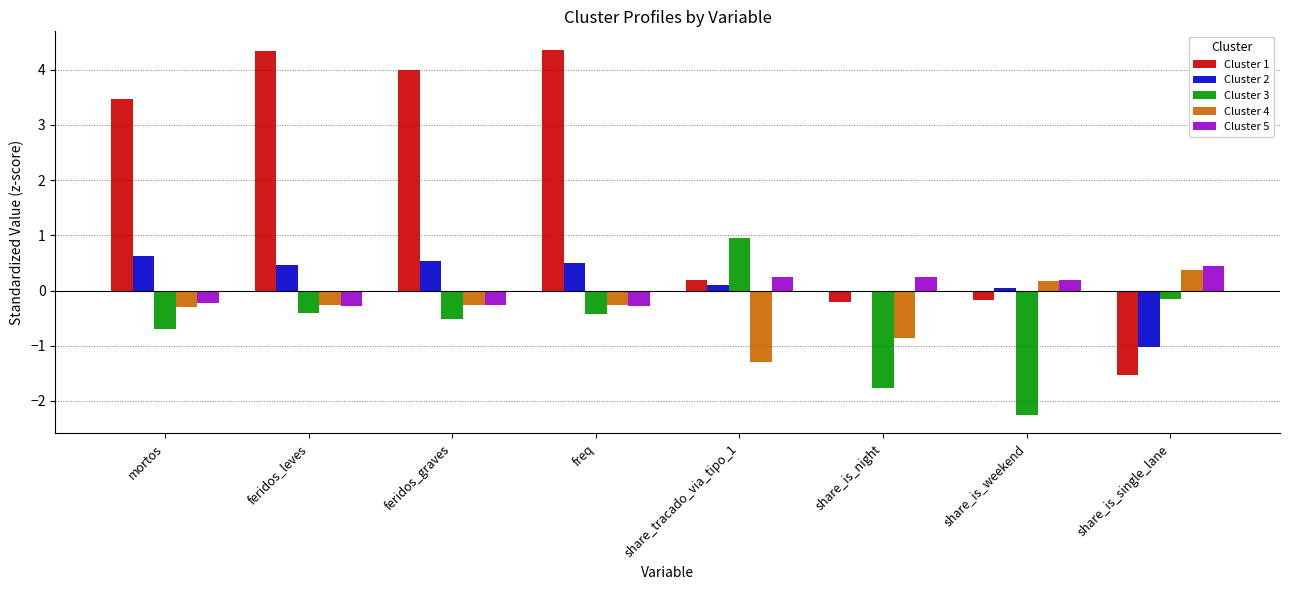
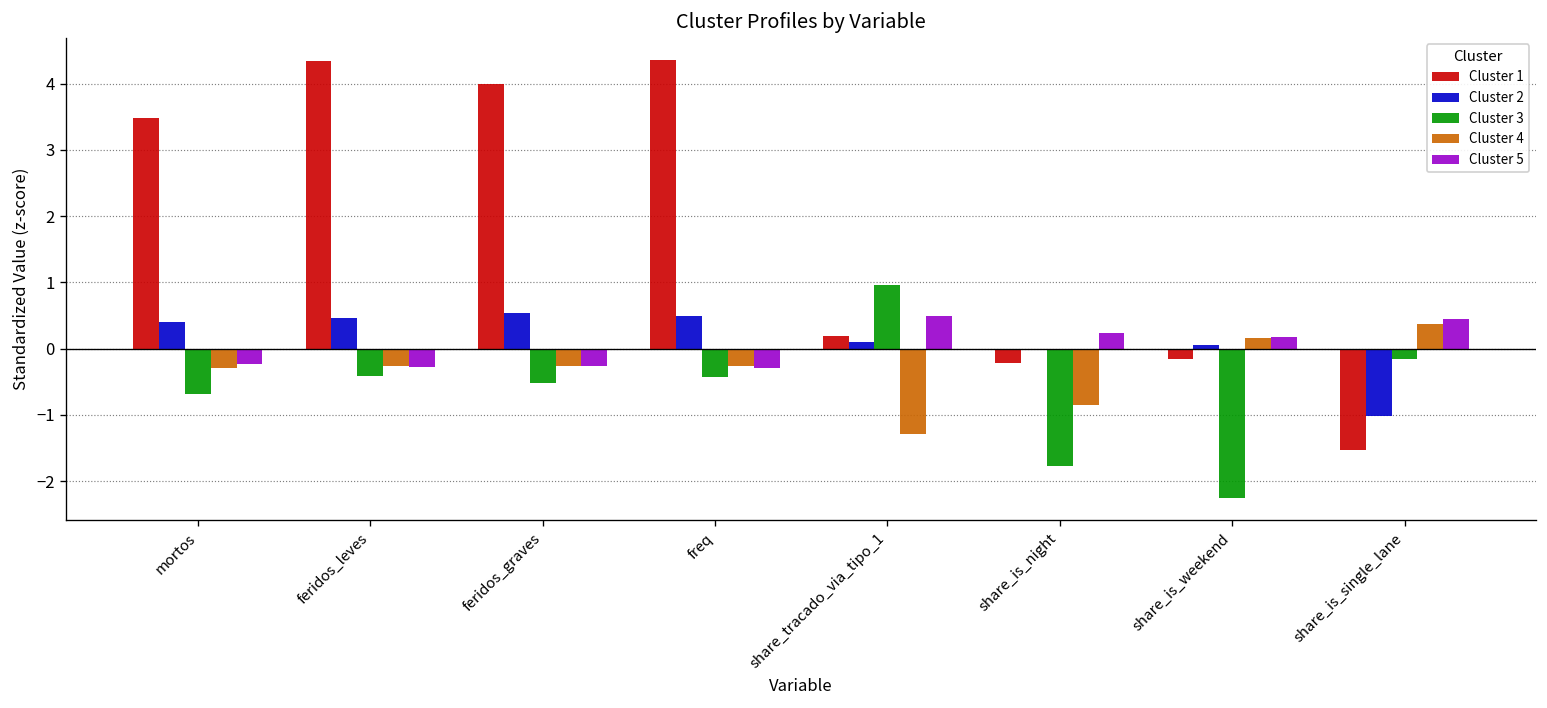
Cluster 2, mortos: 0.6 -> 0.4
Cluster 5, share_tracado_via_tipo_1: 0.2 -> 0.5
